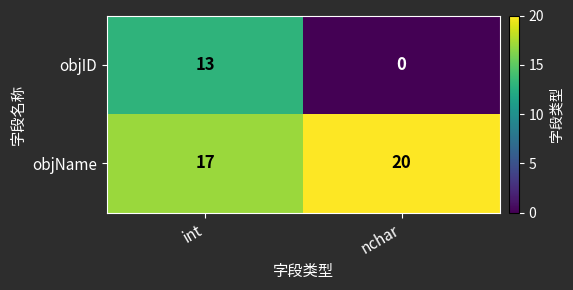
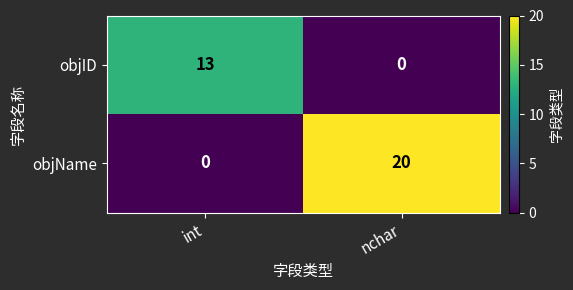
objName, int: 17 -> 0
